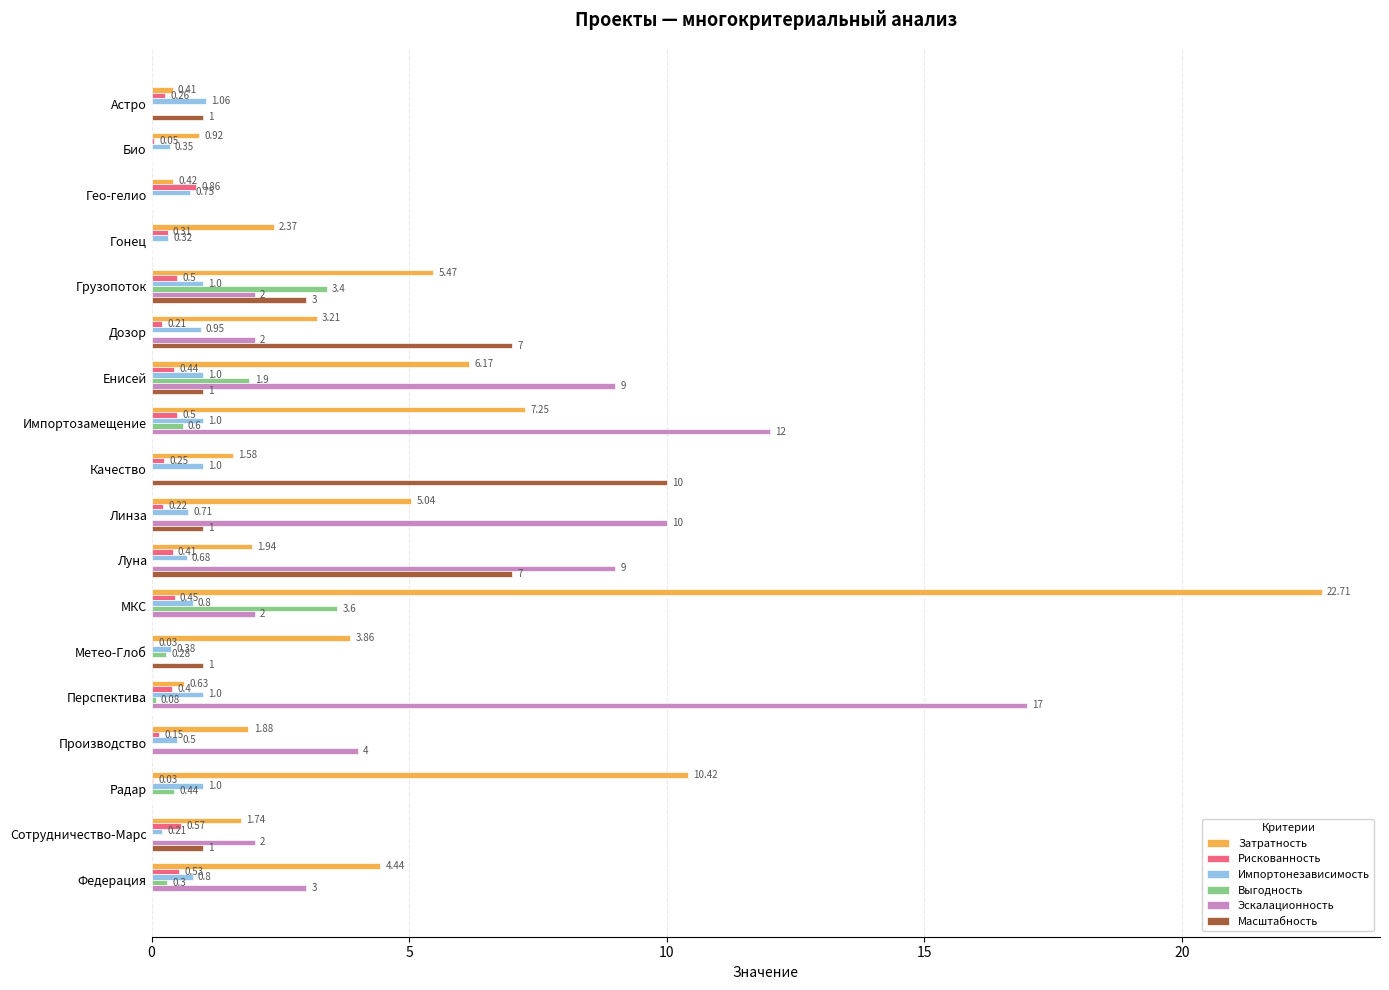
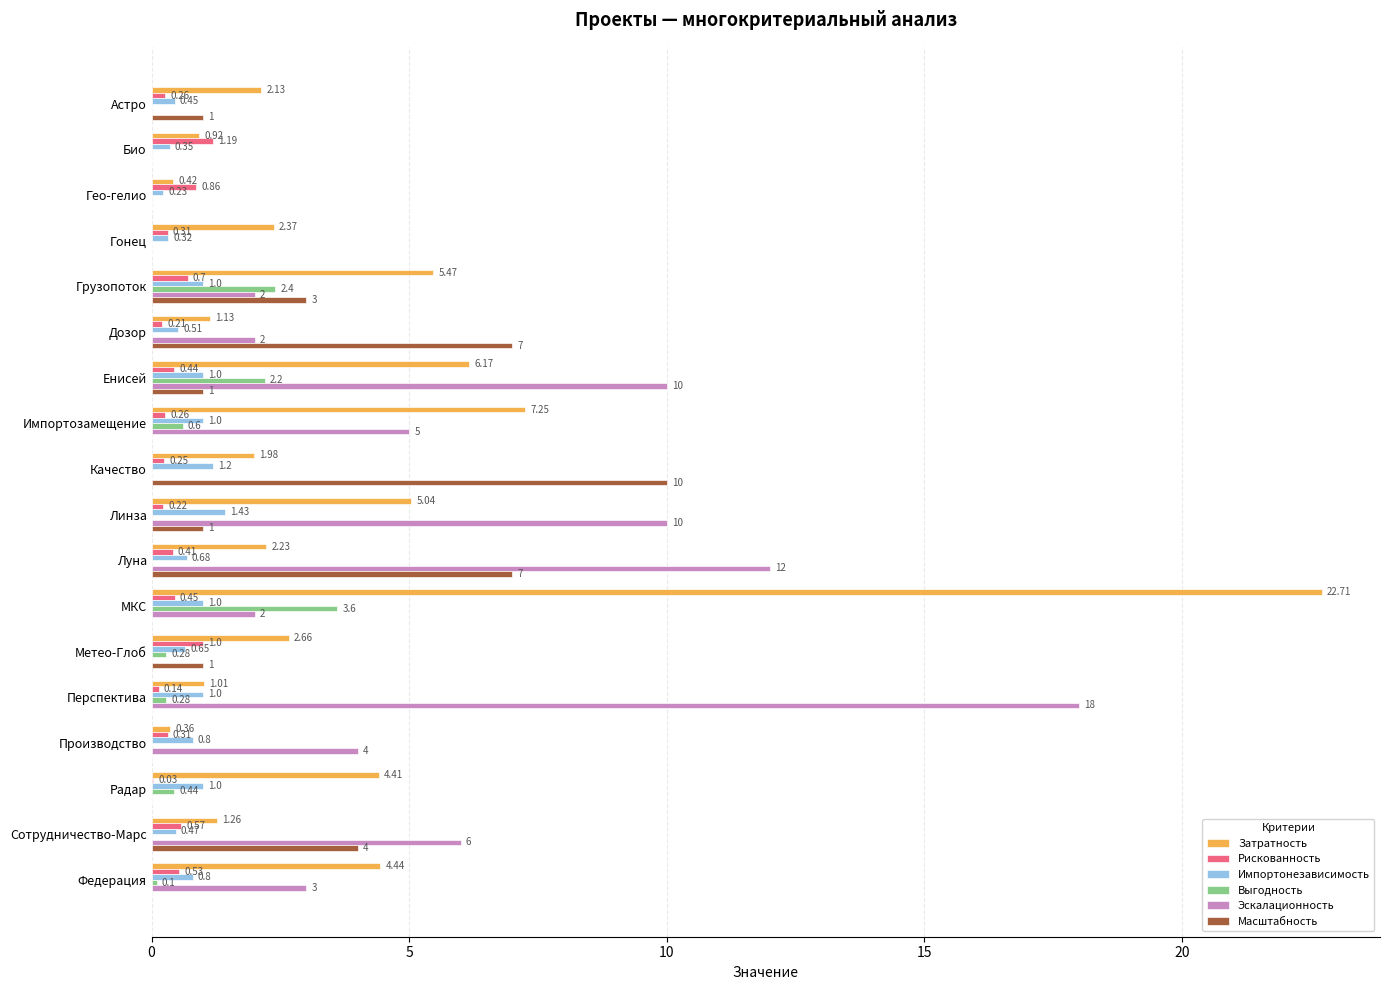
Затратность, Астро: 0.41 -> 2.13
Импортонезависимость, Астро: 1.06 -> 0.45
Рискованность, Био: 0.05 -> 1.19
Импортонезависимость, Гео-гелио: 0.75 -> 0.23
Рискованность, Грузопоток: 0.5 -> 0.7
Выгодность, Грузопоток: 3.4 -> 2.4
Затратность, Дозор: 3.21 -> 1.13
Импортонезависимость, Дозор: 0.95 -> 0.51
Выгодность, Енисей: 1.9 -> 2.2
Эскалационность, Енисей: 9 -> 10
Рискованность, Импортозамещение: 0.5 -> 0.26
Эскалационность, Импортозамещение: 12 -> 5
Затратность, Качество: 1.58 -> 1.98
Импортонезависимость, Качество: 1.0 -> 1.2
Импортонезависимость, Линза: 0.71 -> 1.43
Затратность, Луна: 1.94 -> 2.23
Эскалационность, Луна: 9 -> 12
Импортонезависимость, МКС: 0.8 -> 1.0
Затратность, Метео-Глоб: 3.86 -> 2.66
Рискованность, Метео-Глоб: 0.03 -> 1.0
Импортонезависимость, Метео-Глоб: 0.38 -> 0.65
Затратность, Перспектива: 0.63 -> 1.01
Рискованность, Перспектива: 0.4 -> 0.14
Выгодность, Перспектива: 0.08 -> 0.28
Эскалационность, Перспектива: 17 -> 18
Затратность, Производство: 1.88 -> 0.36
Рискованность, Производство: 0.15 -> 0.31
Импортонезависимость, Производство: 0.5 -> 0.8
Затратность, Радар: 10.42 -> 4.41
Затратность, Сотрудничество-Марс: 1.74 -> 1.26
Импортонезависимость, Сотрудничество-Марс: 0.21 -> 0.47
Эскалационность, Сотрудничество-Марс: 2 -> 6
Масштабность, Сотрудничество-Марс: 1 -> 4
Выгодность, Федерация: 0.3 -> 0.1
